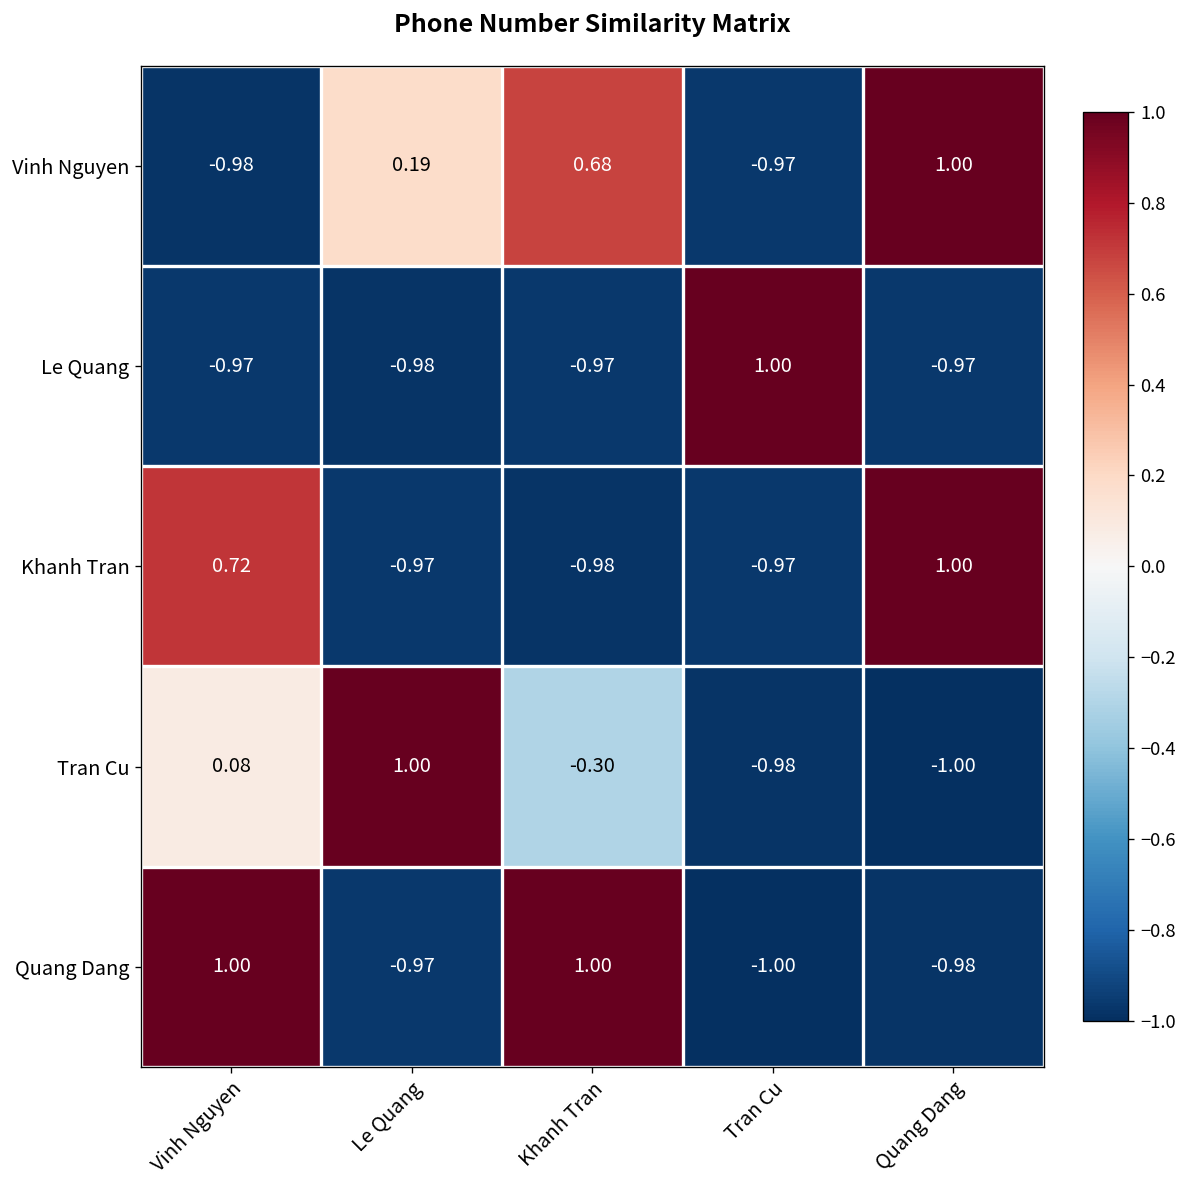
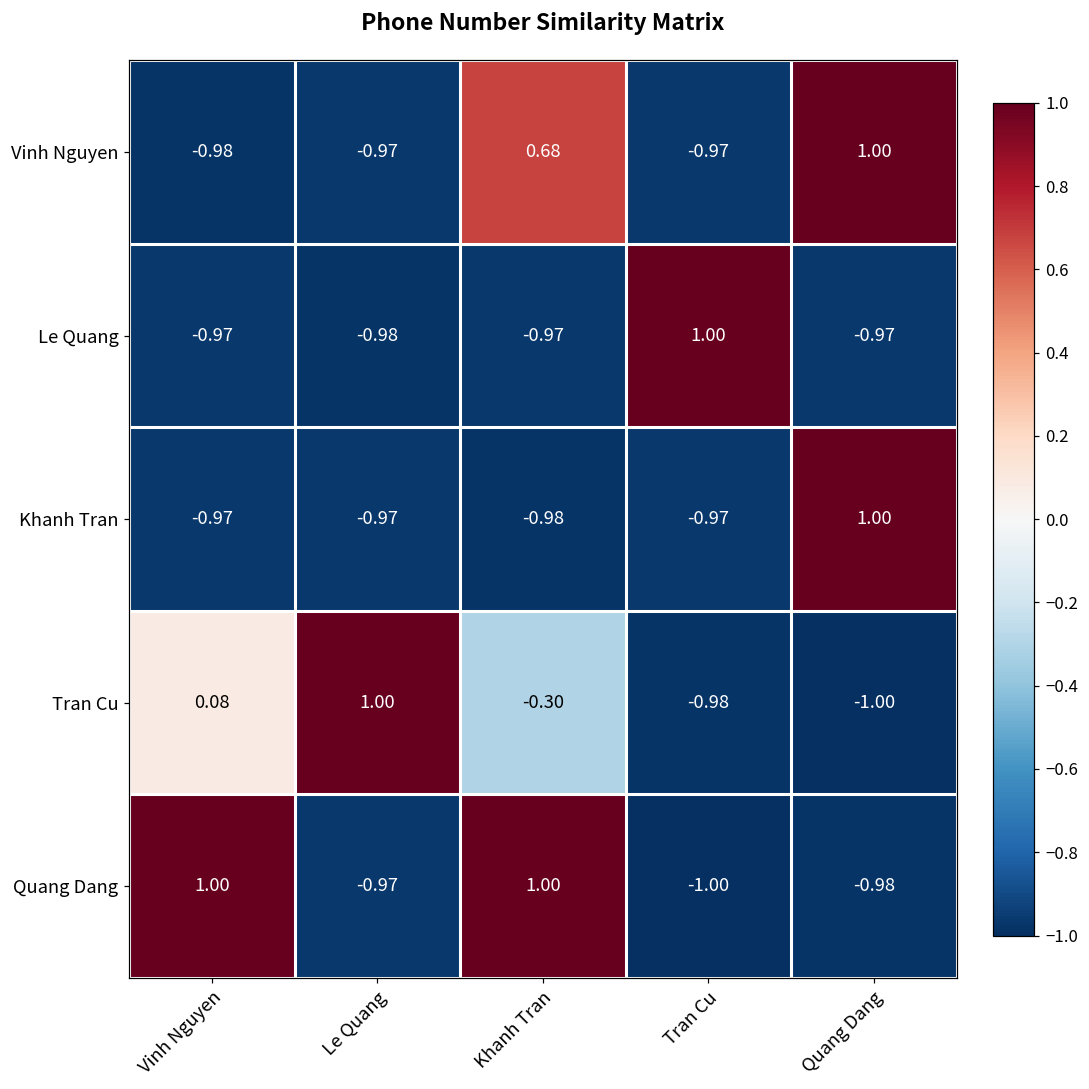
Vinh Nguyen, Le Quang: 0.19 -> -0.97
Khanh Tran, Vinh Nguyen: 0.72 -> -0.97
